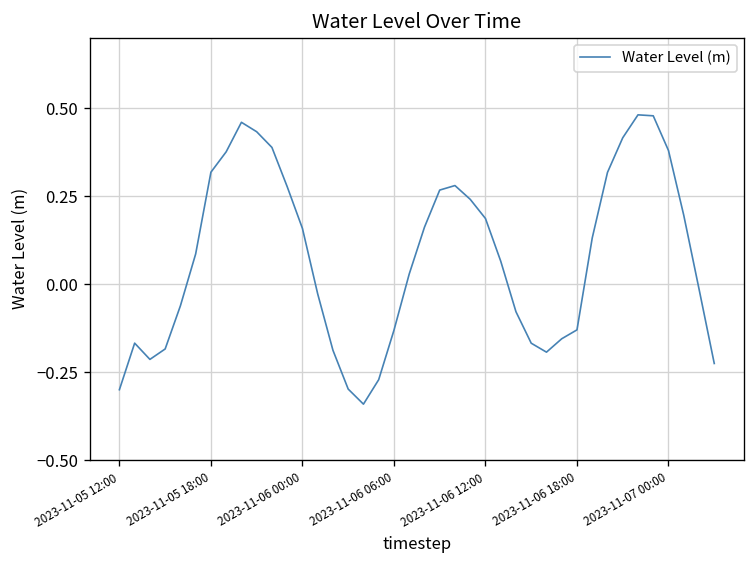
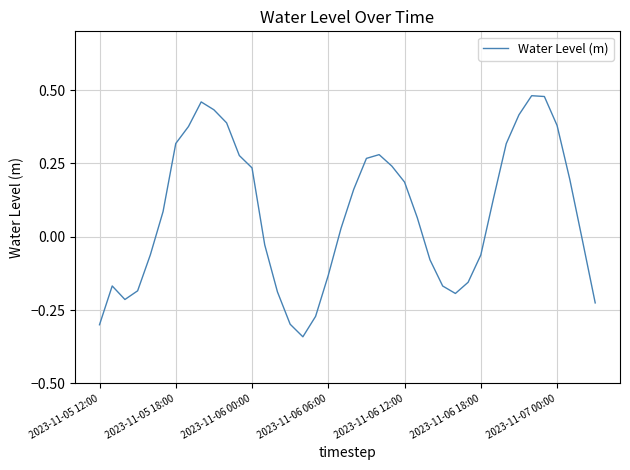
2023-11-06 00:00: 0.16 -> 0.23
2023-11-06 18:00: -0.13 -> -0.06
